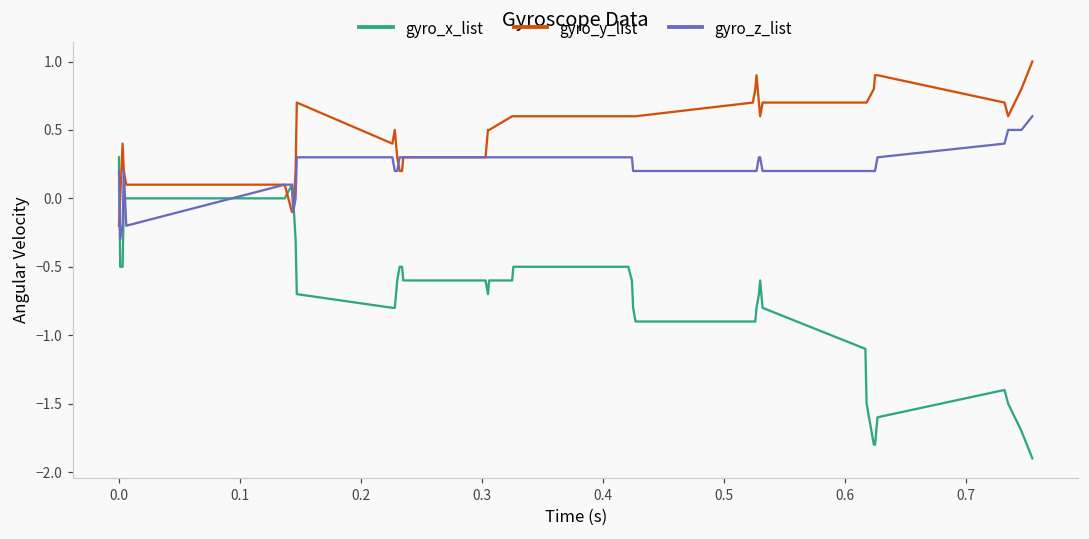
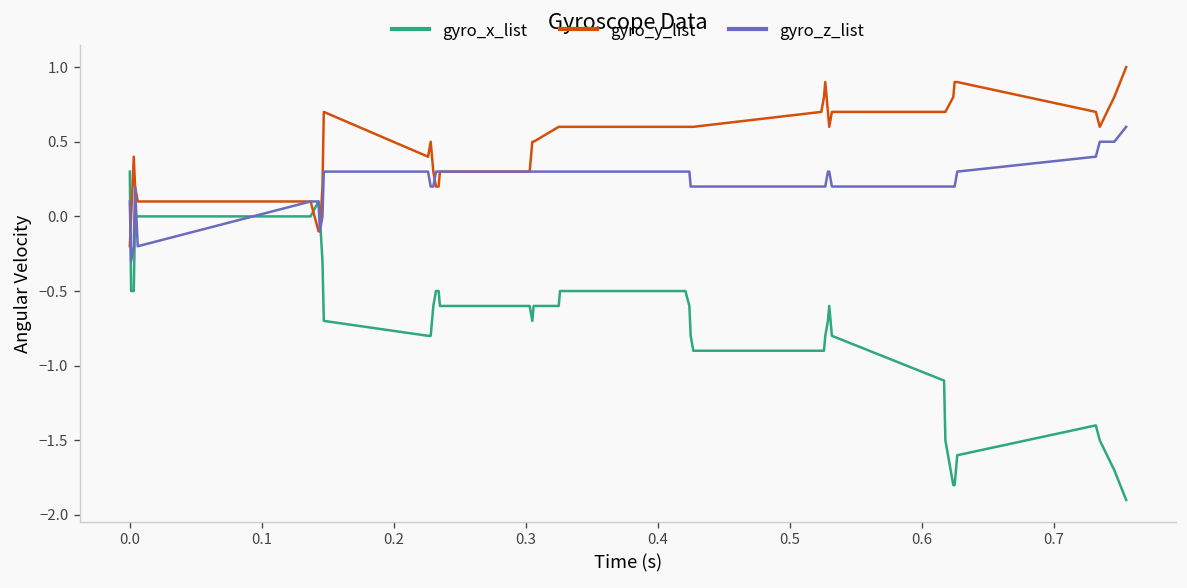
gyro_z_list, 0.0: 0.2 -> 0.1
